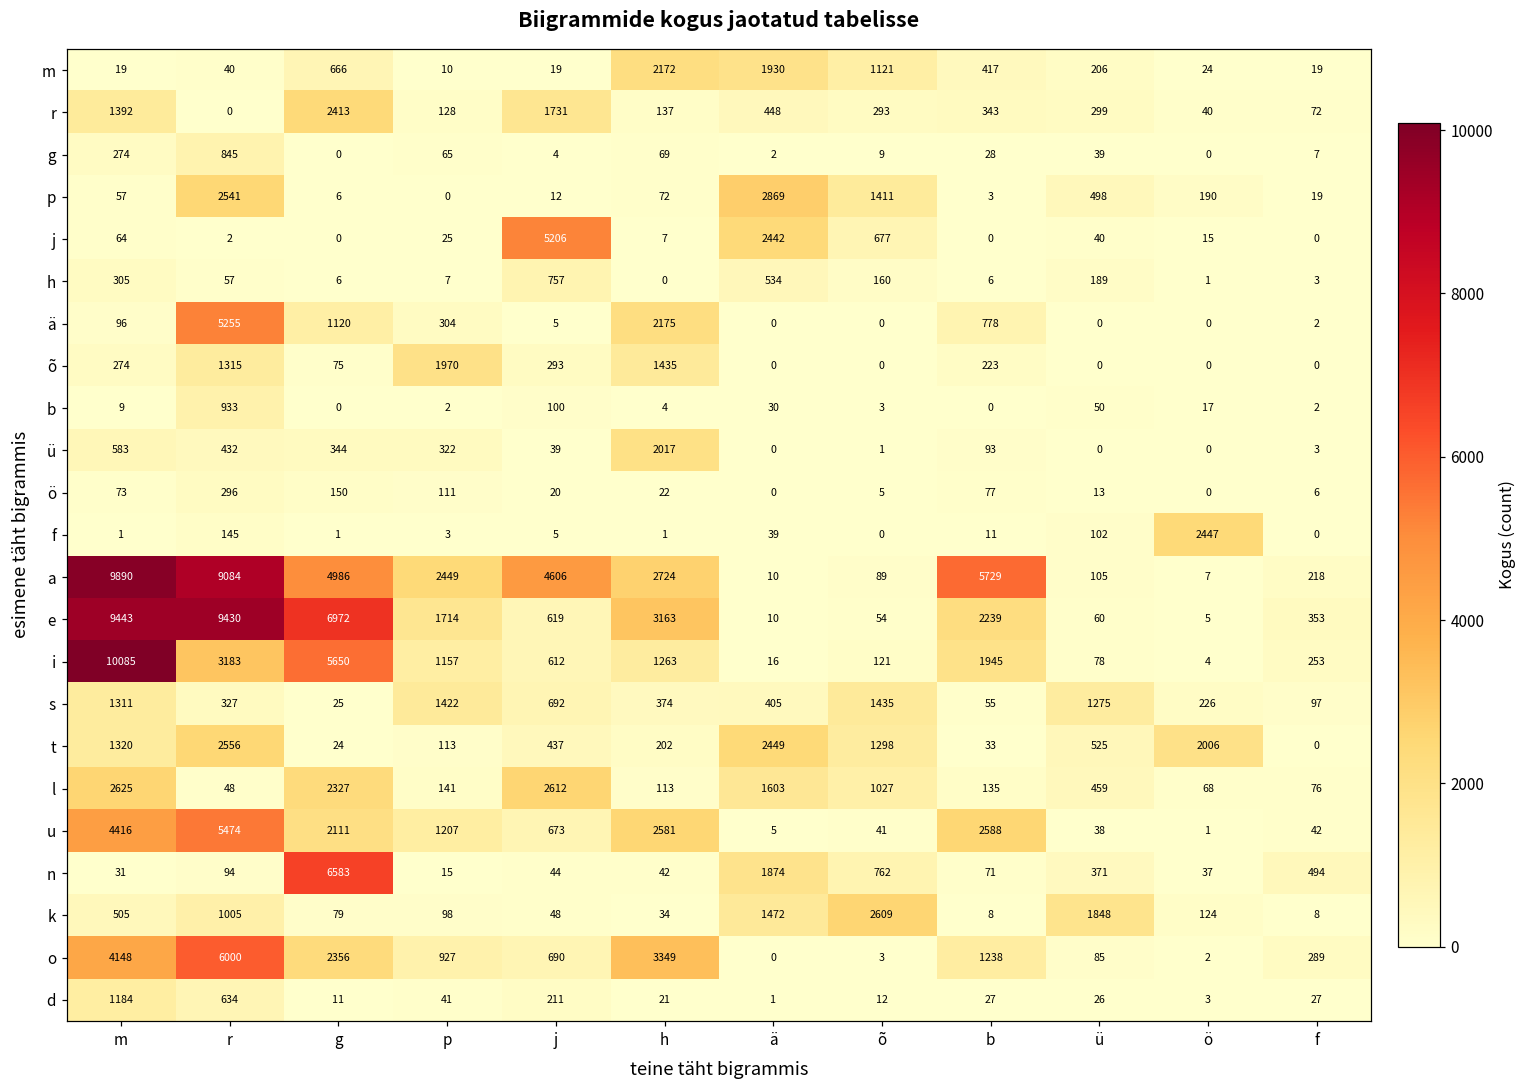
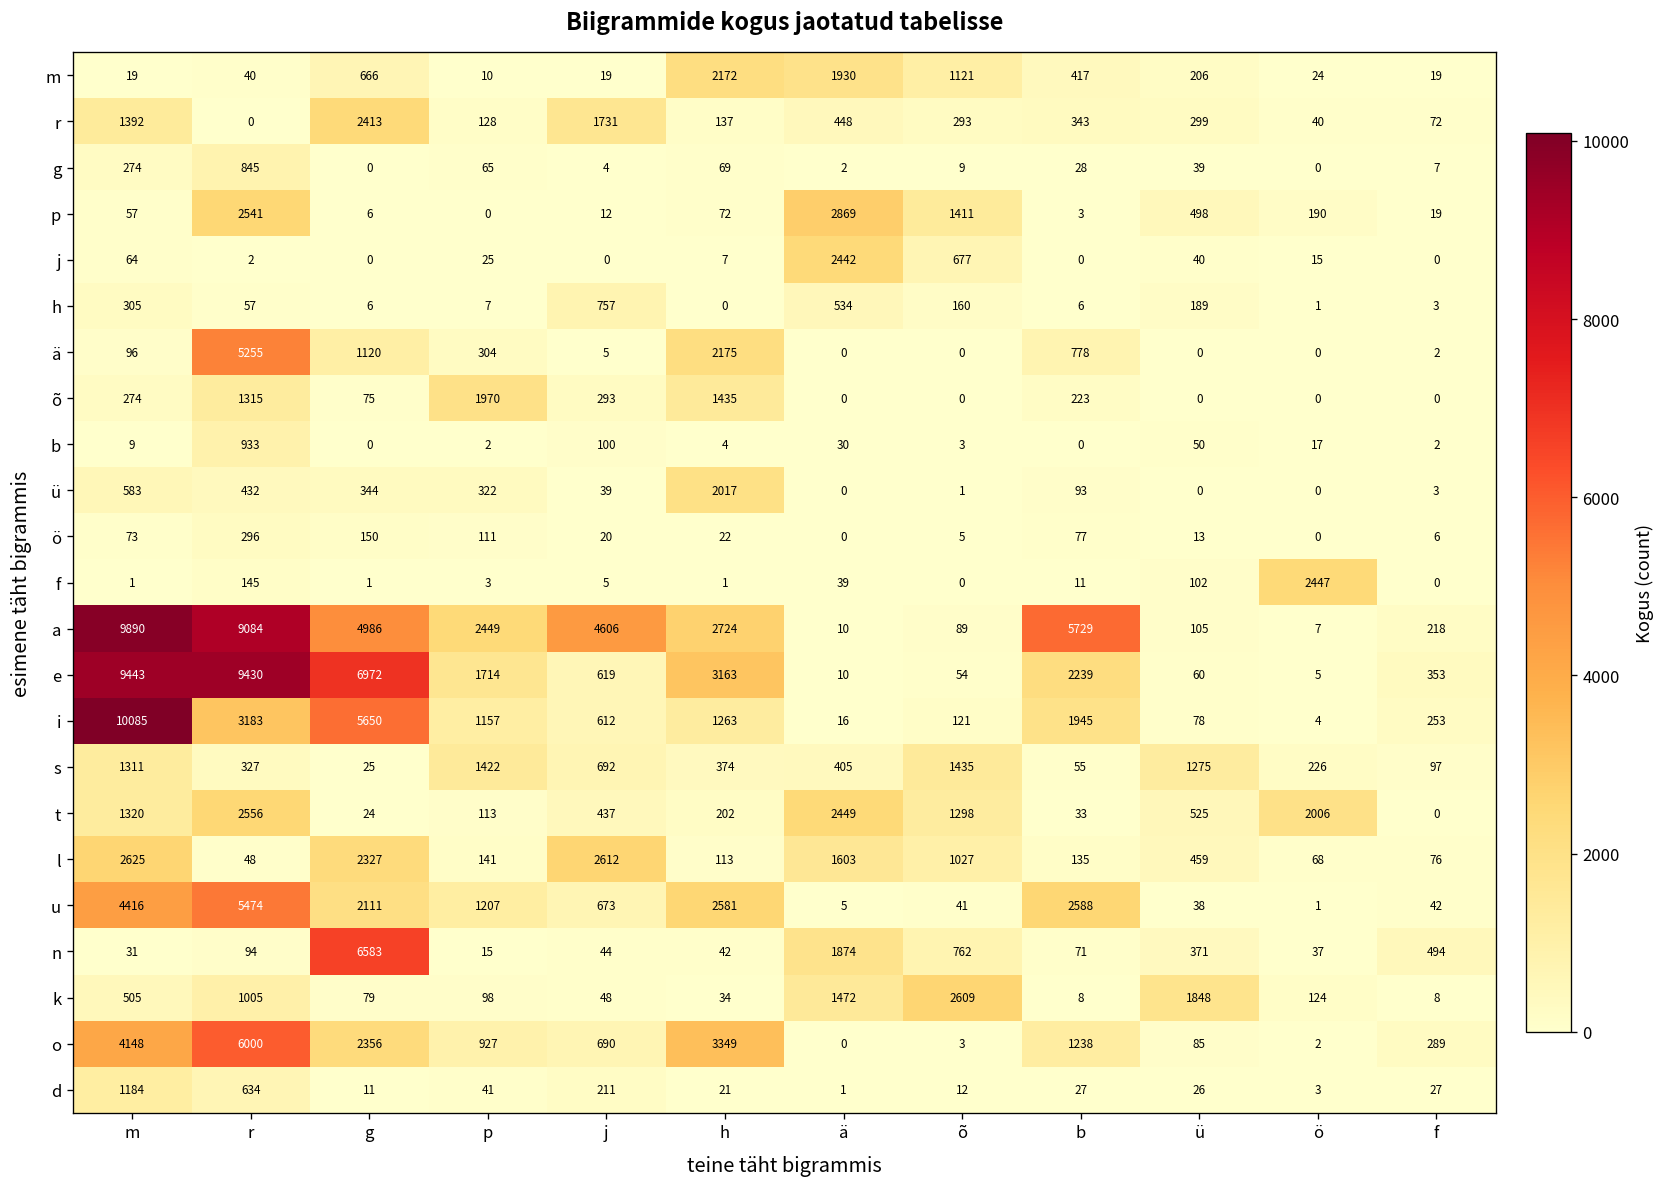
j, j: 5206 -> 0
